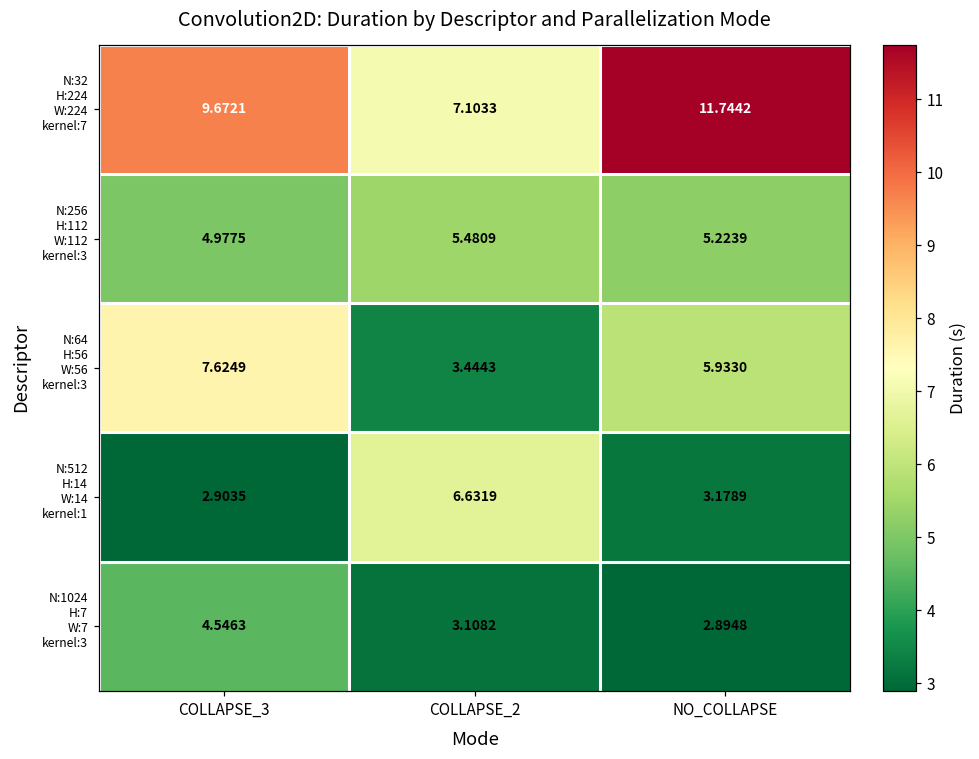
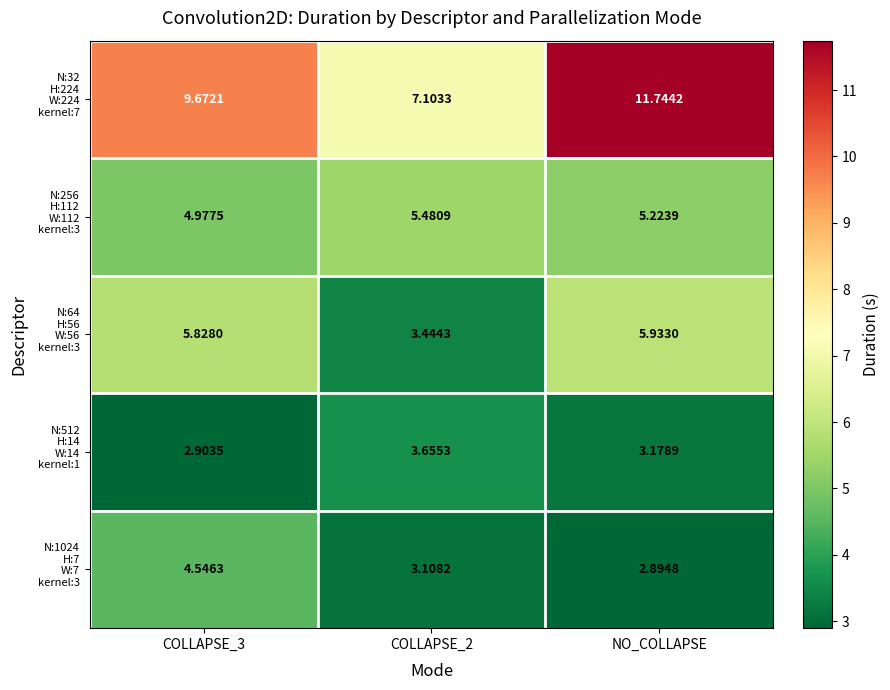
N:64 H:56 W:56 kernel:3, COLLAPSE_3: 7.6249 -> 5.8280
N:512 H:14 W:14 kernel:1, COLLAPSE_2: 6.6319 -> 3.6553
